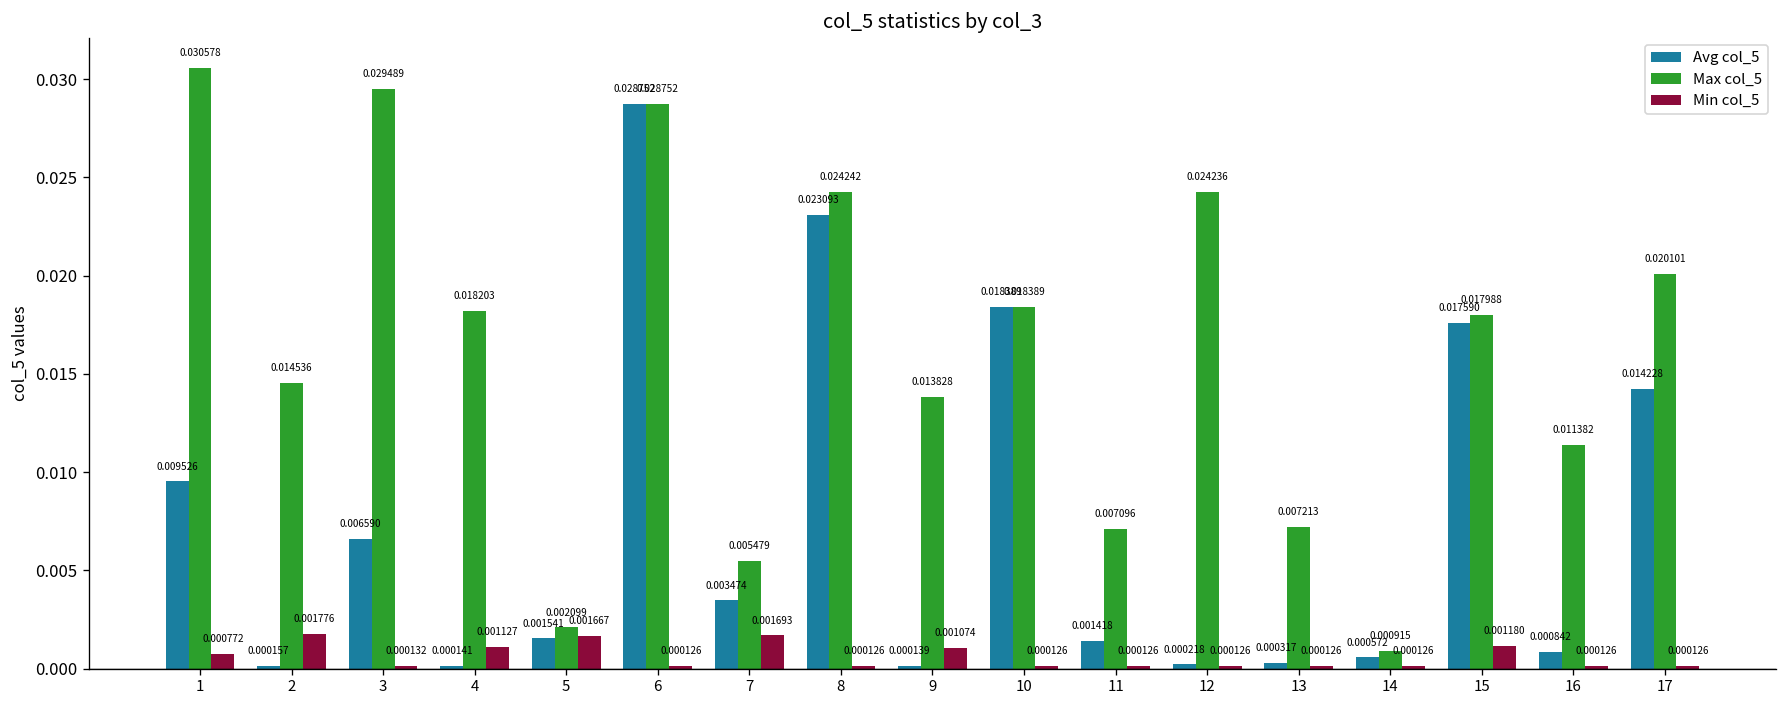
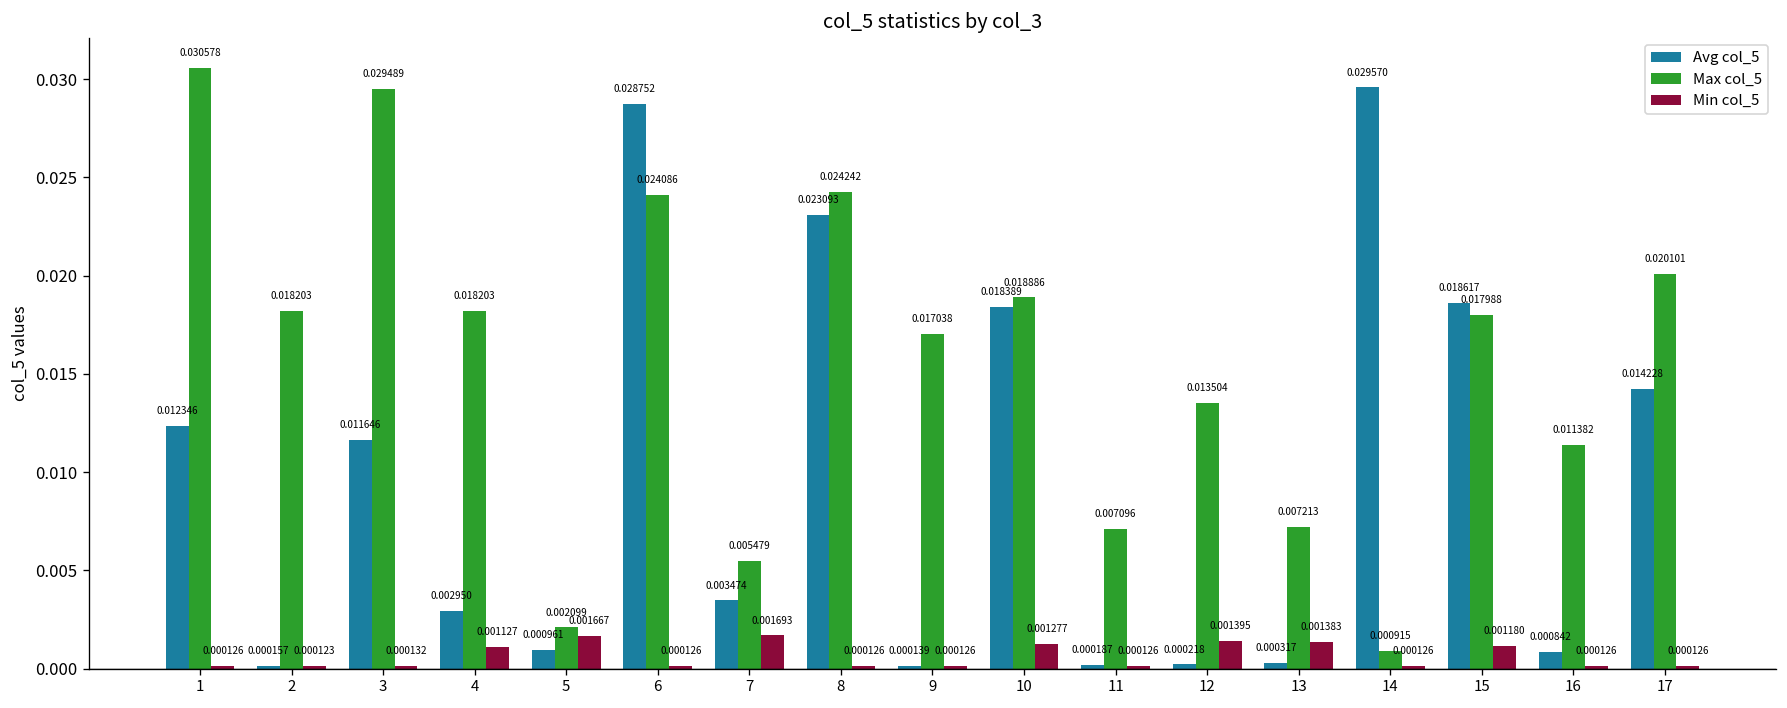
Avg col_5, 1: 0.009526 -> 0.012346
Min col_5, 1: 0.000772 -> 0.000126
Max col_5, 2: 0.014536 -> 0.018203
Min col_5, 2: 0.001776 -> 0.000123
Avg col_5, 3: 0.006590 -> 0.011646
Avg col_5, 4: 0.000141 -> 0.002950
Avg col_5, 5: 0.001541 -> 0.000961
Max col_5, 6: 0.028752 -> 0.024086
Max col_5, 9: 0.013828 -> 0.017038
Min col_5, 9: 0.001074 -> 0.000126
Max col_5, 10: 0.018389 -> 0.018886
Min col_5, 10: 0.000126 -> 0.001277
Avg col_5, 11: 0.001418 -> 0.000187
Max col_5, 12: 0.024236 -> 0.013504
Min col_5, 12: 0.000126 -> 0.001395
Min col_5, 13: 0.000126 -> 0.001383
Avg col_5, 14: 0.000572 -> 0.029570
Avg col_5, 15: 0.017590 -> 0.018617
